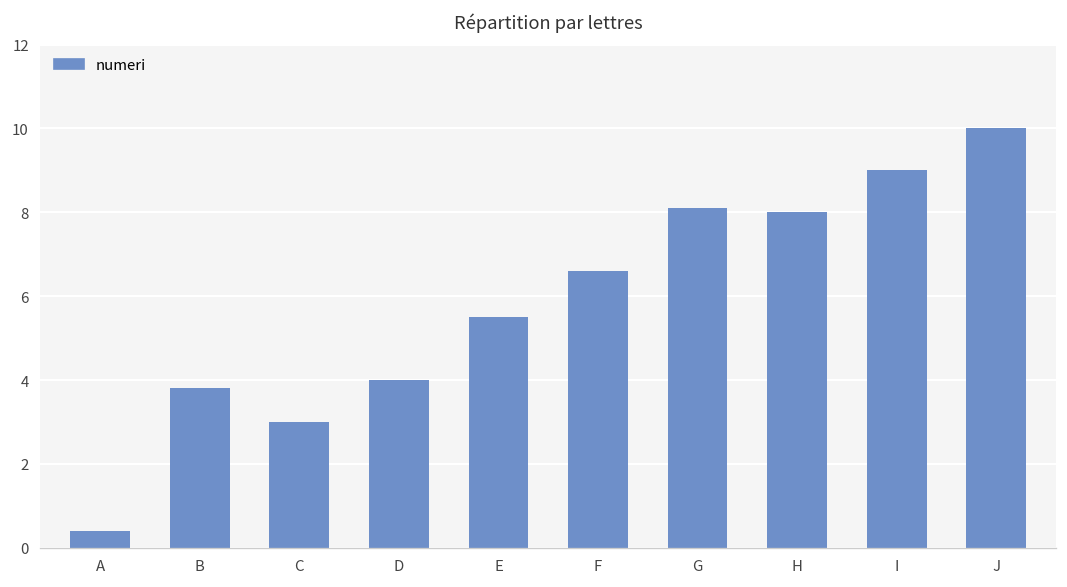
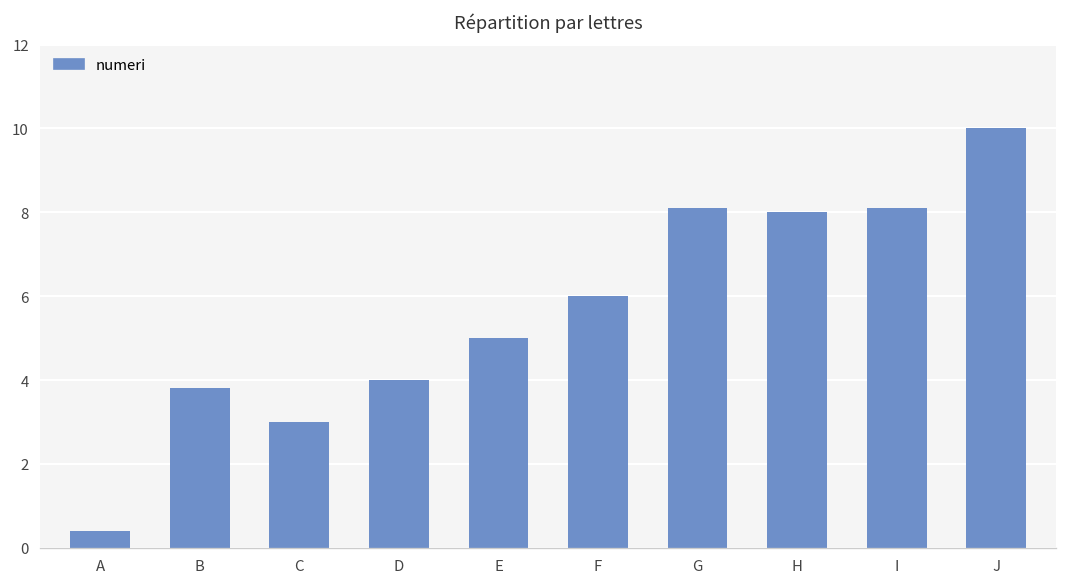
E: 5.5 -> 5.0
F: 6.6 -> 6.0
I: 9.0 -> 8.1
